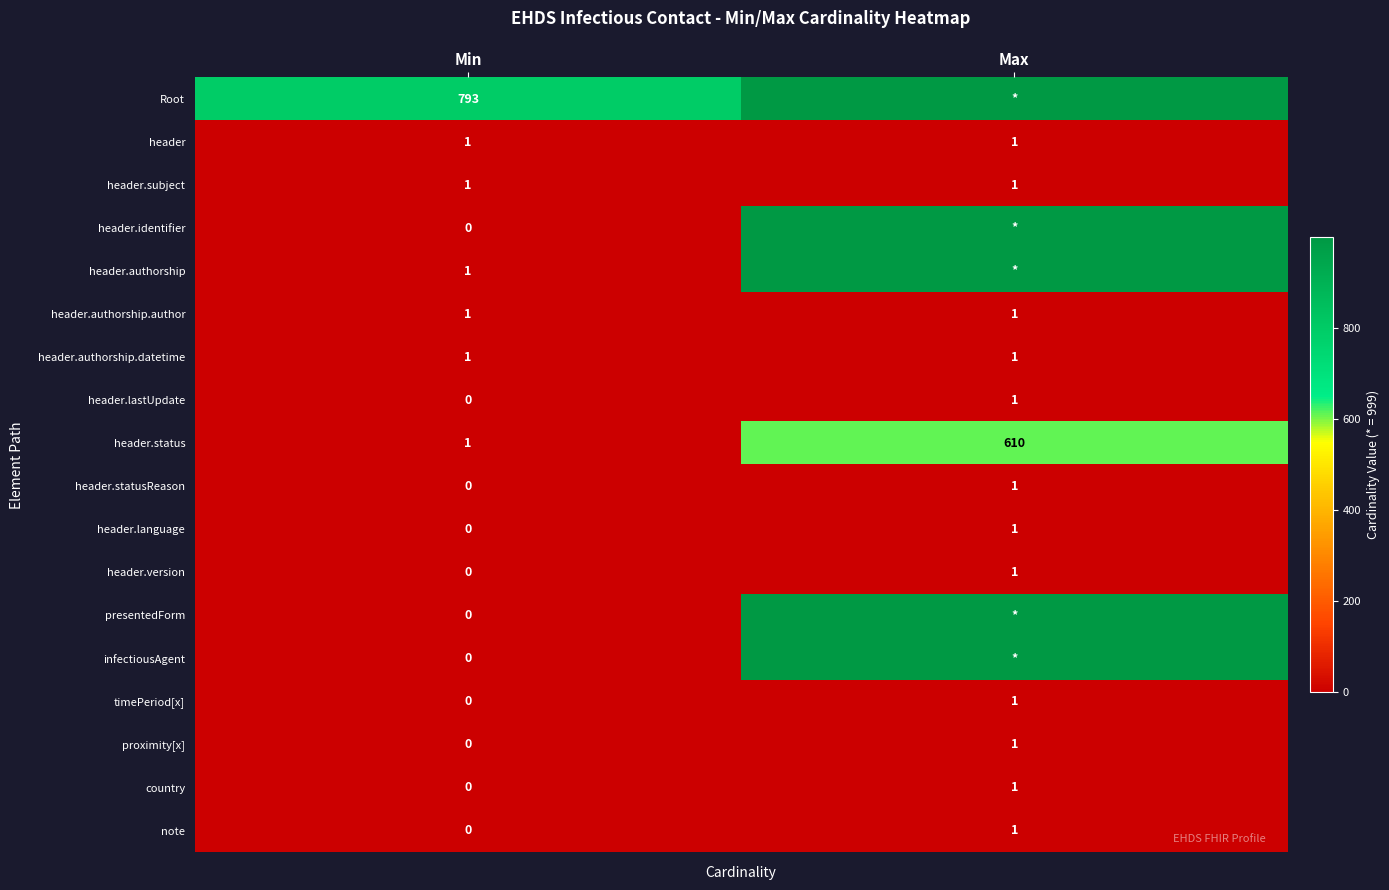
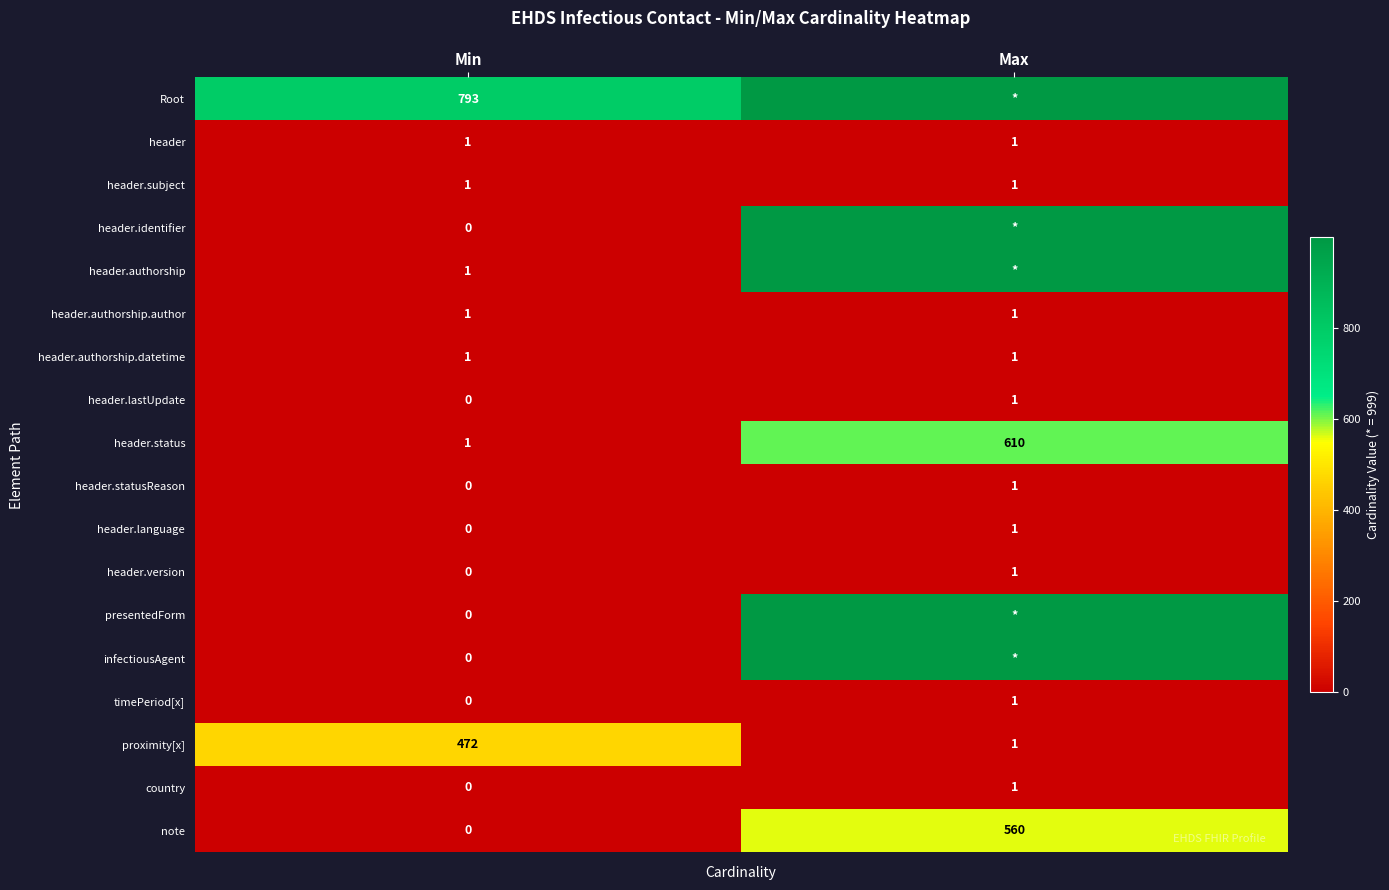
proximity[x], Min: 0 -> 472
note, Max: 1 -> 560
